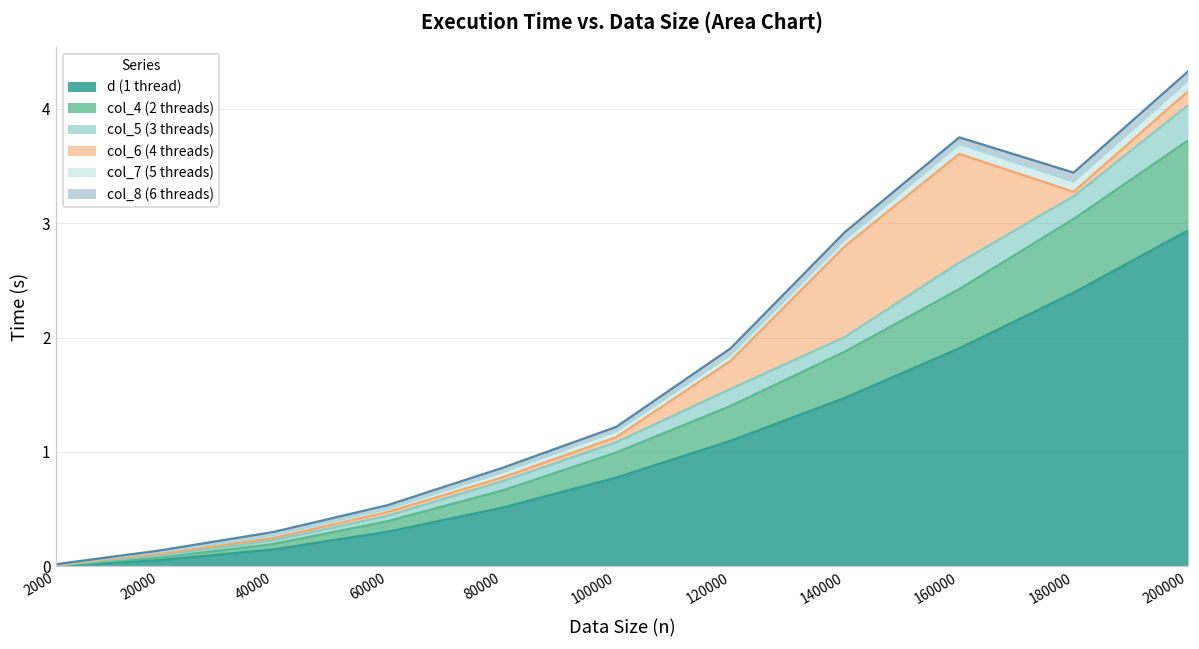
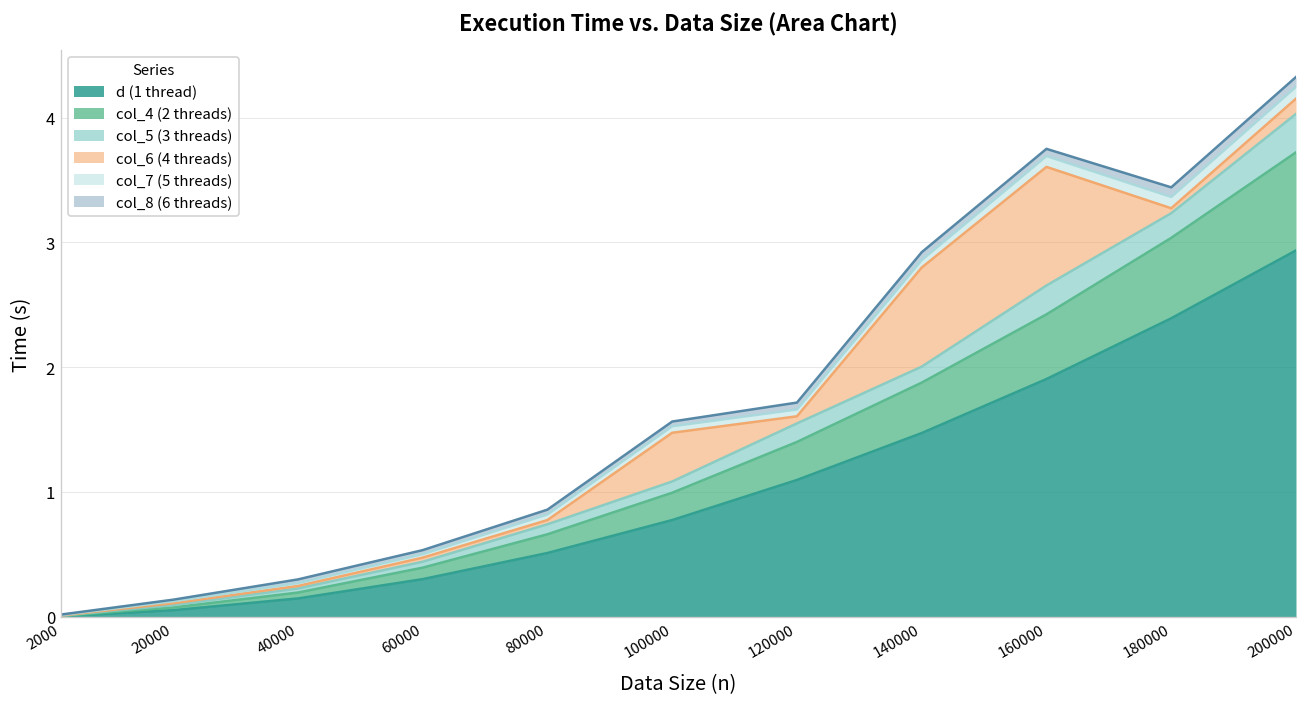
col_6 (4 threads), 100000: 0.04 -> 0.39
col_6 (4 threads), 120000: 0.25 -> 0.06
